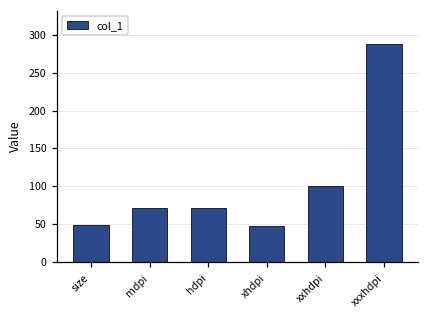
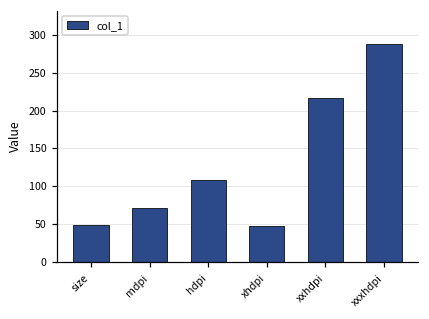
hdpi: 70 -> 110
xxhdpi: 100 -> 220
